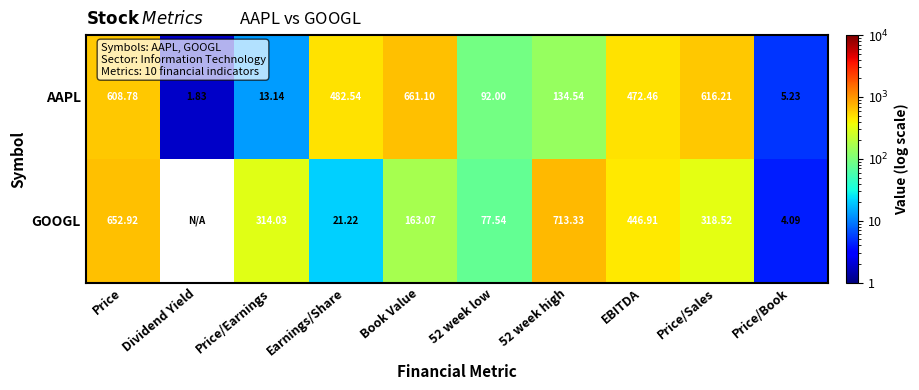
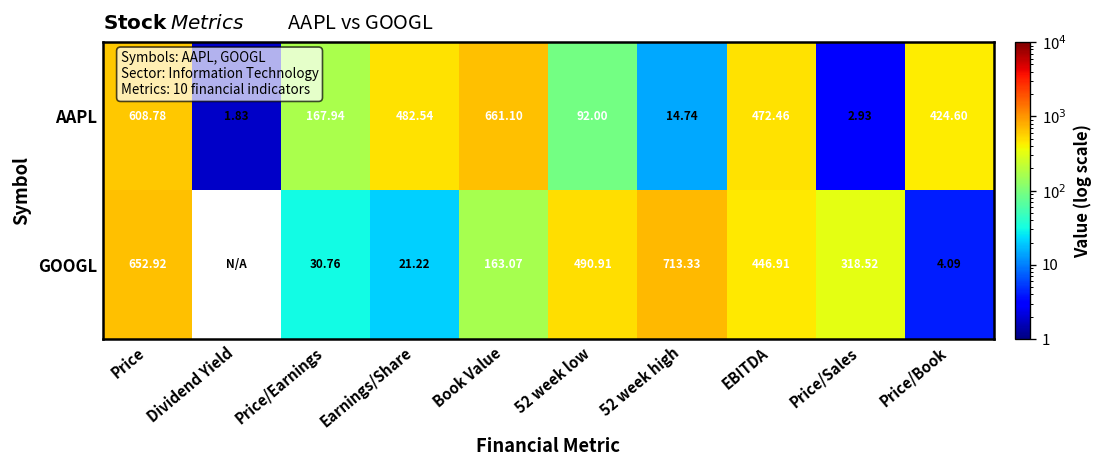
AAPL, Price/Earnings: 13.14 -> 167.94
AAPL, 52 week high: 134.54 -> 14.74
AAPL, Price/Sales: 616.21 -> 2.93
AAPL, Price/Book: 5.23 -> 424.60
GOOGL, Price/Earnings: 314.03 -> 30.76
GOOGL, 52 week low: 77.54 -> 490.91
